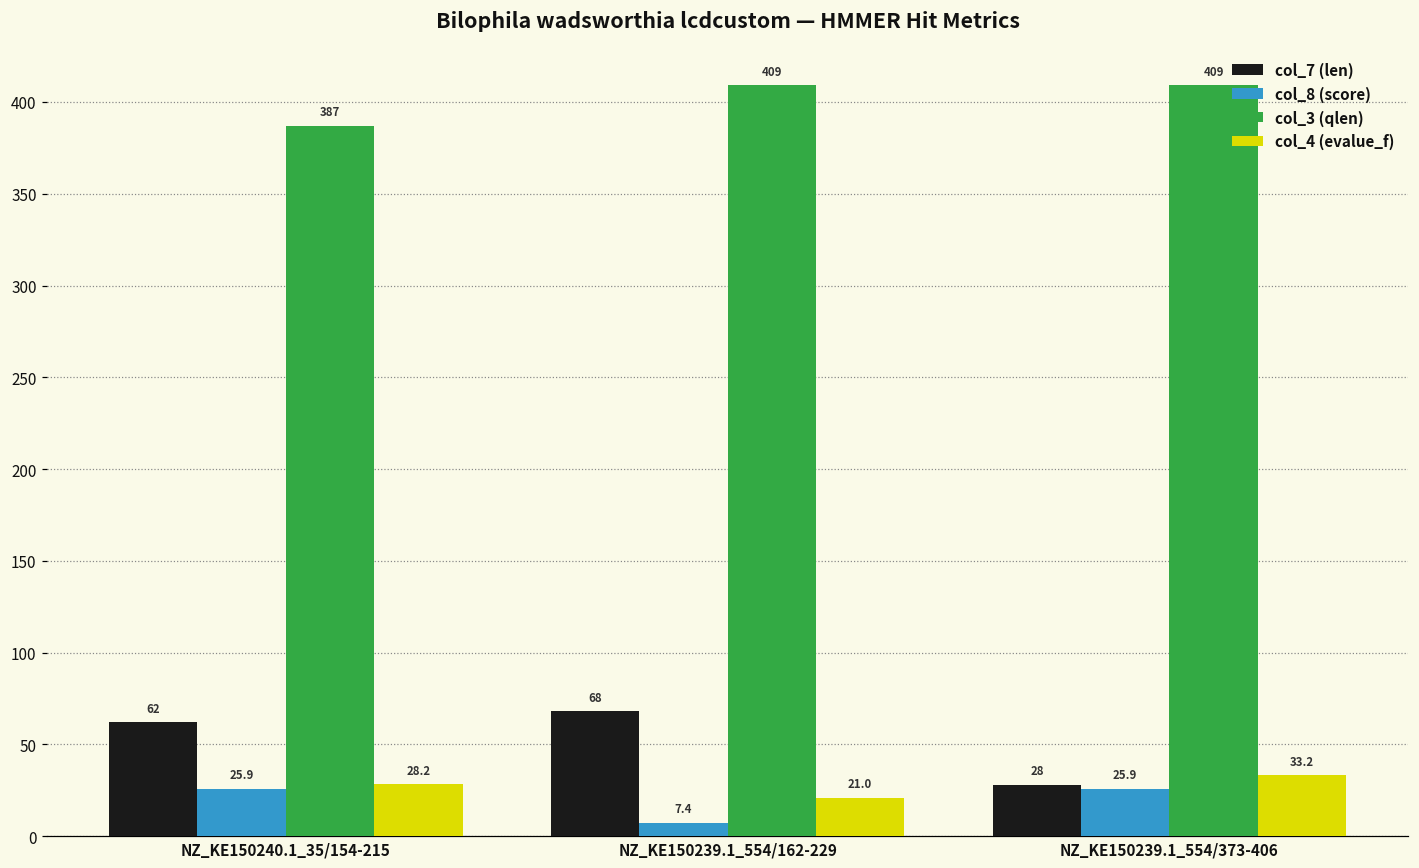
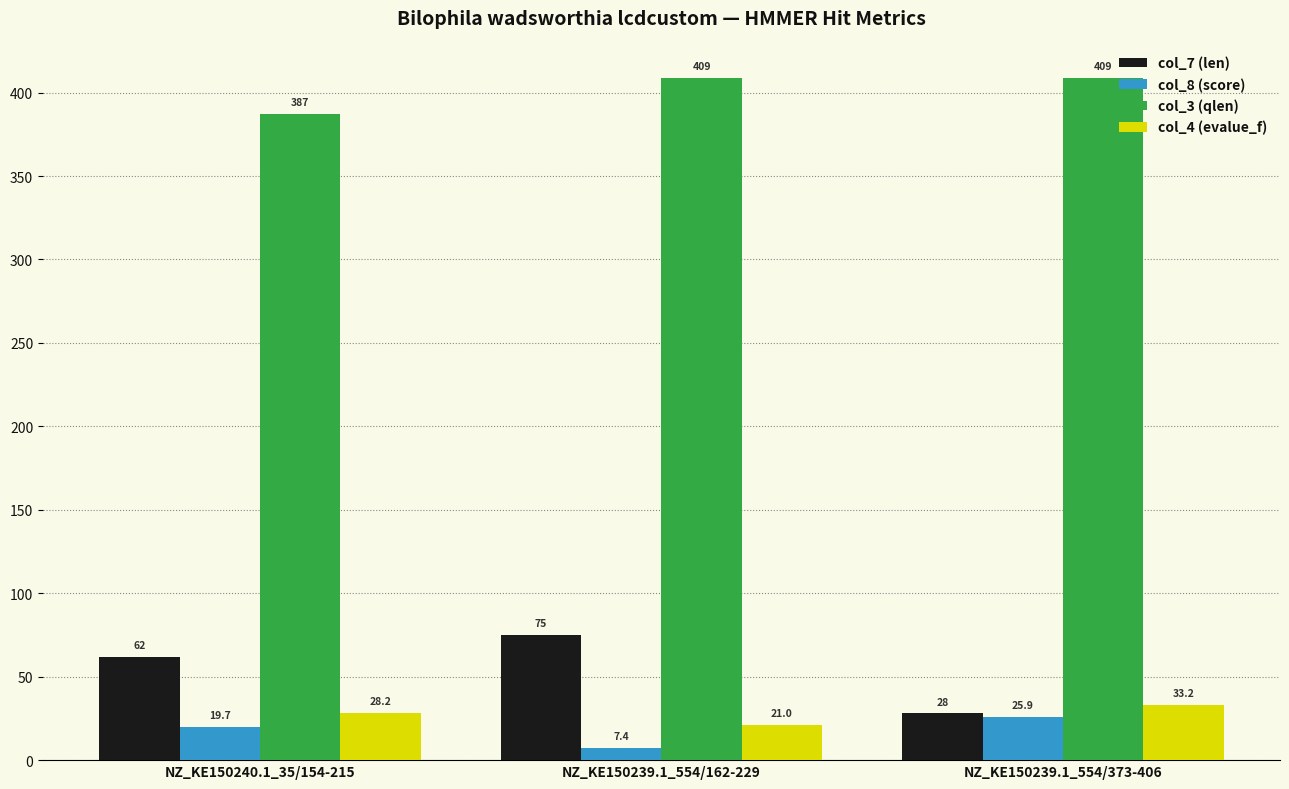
col_8 (score), NZ_KE150240.1_35/154-215: 25.9 -> 19.7
col_7 (len), NZ_KE150239.1_554/162-229: 68 -> 75
